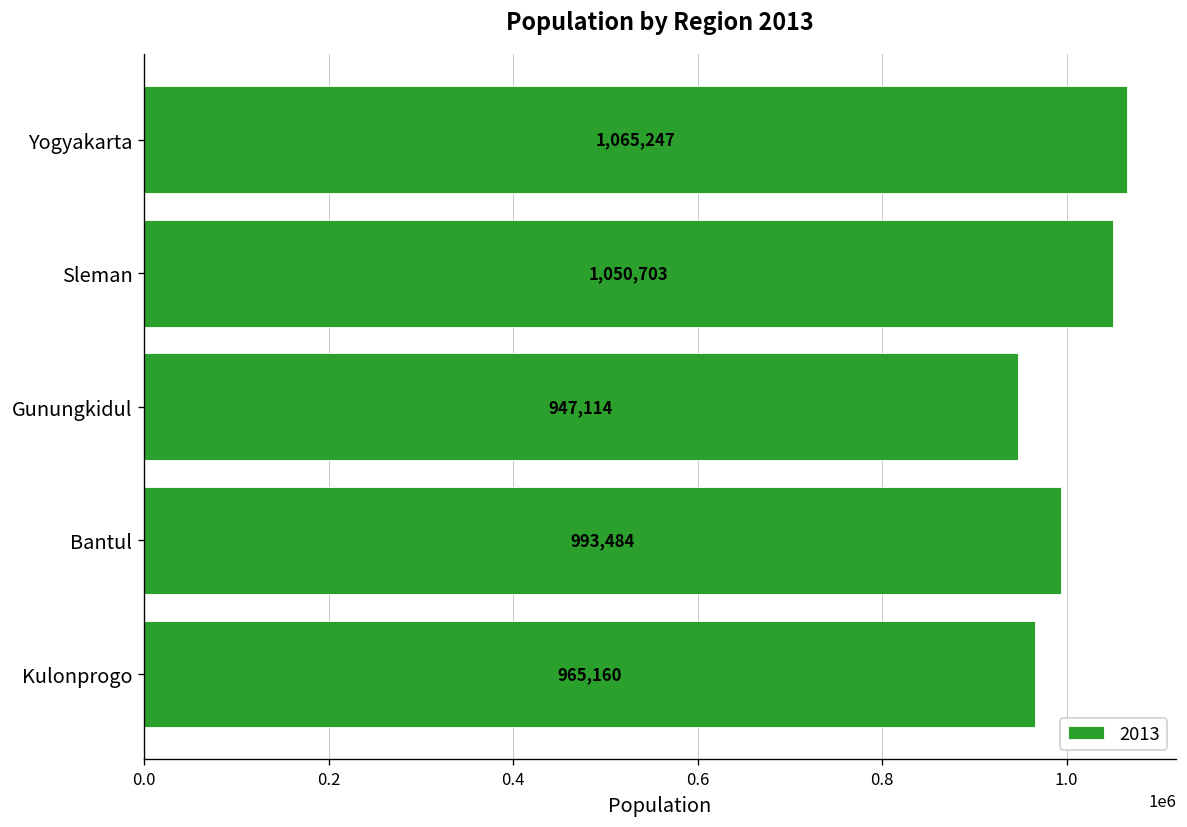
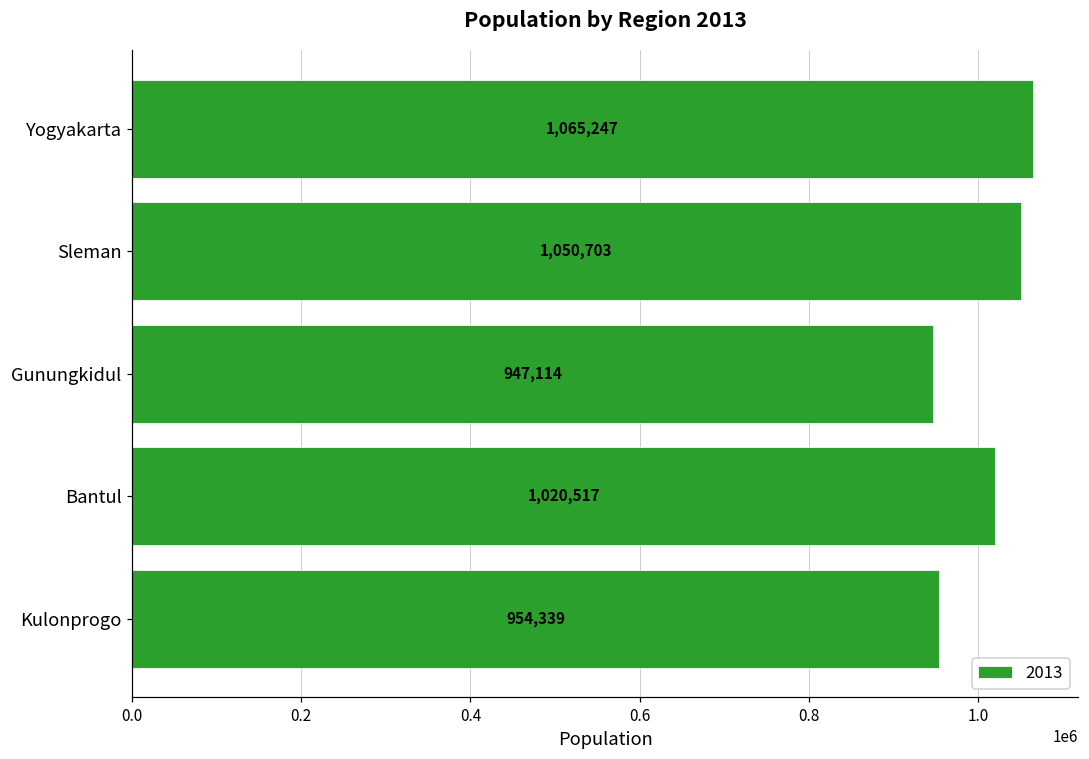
Bantul: 993,484 -> 1,020,517
Kulonprogo: 965,160 -> 954,339
